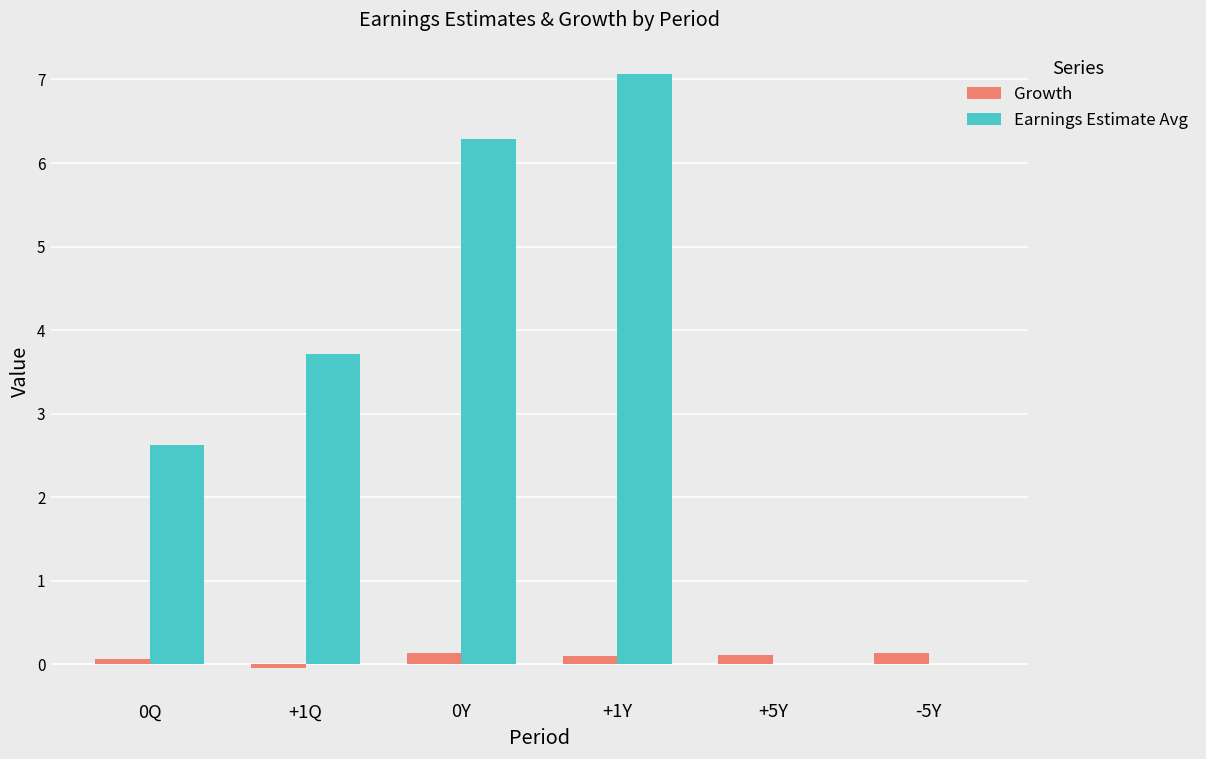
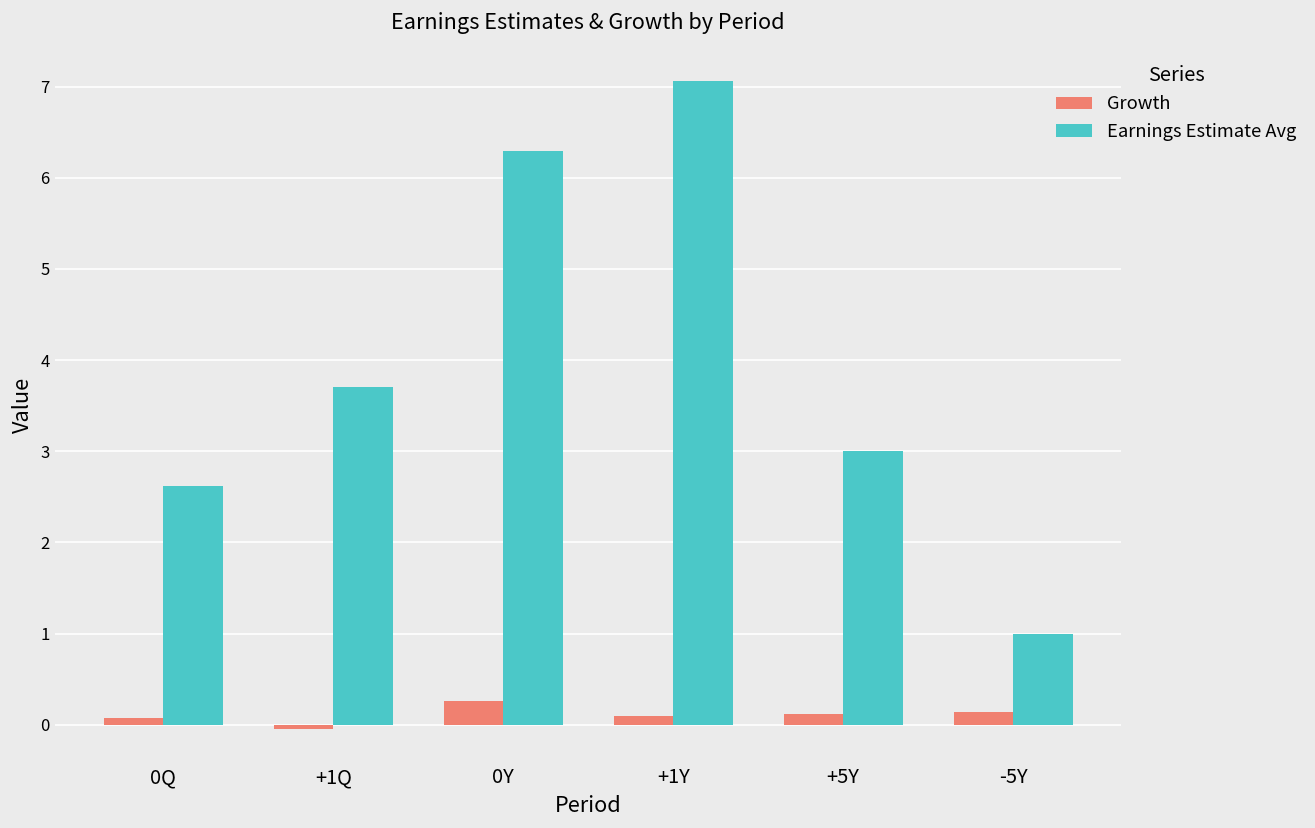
Growth, 0Y: 0.1 -> 0.3
Earnings Estimate Avg, +5Y: 0 -> 3
Earnings Estimate Avg, -5Y: 0 -> 1
